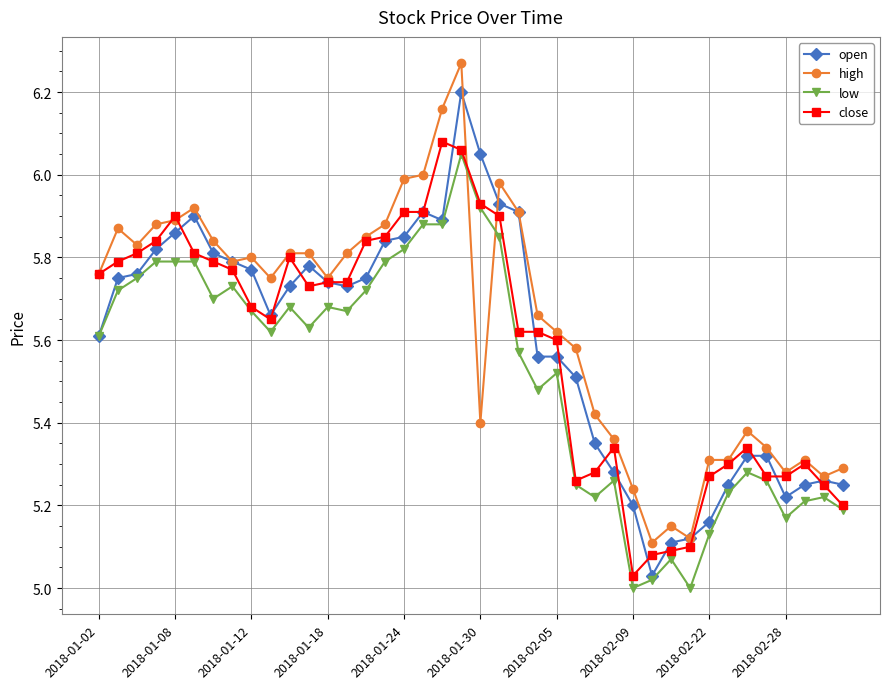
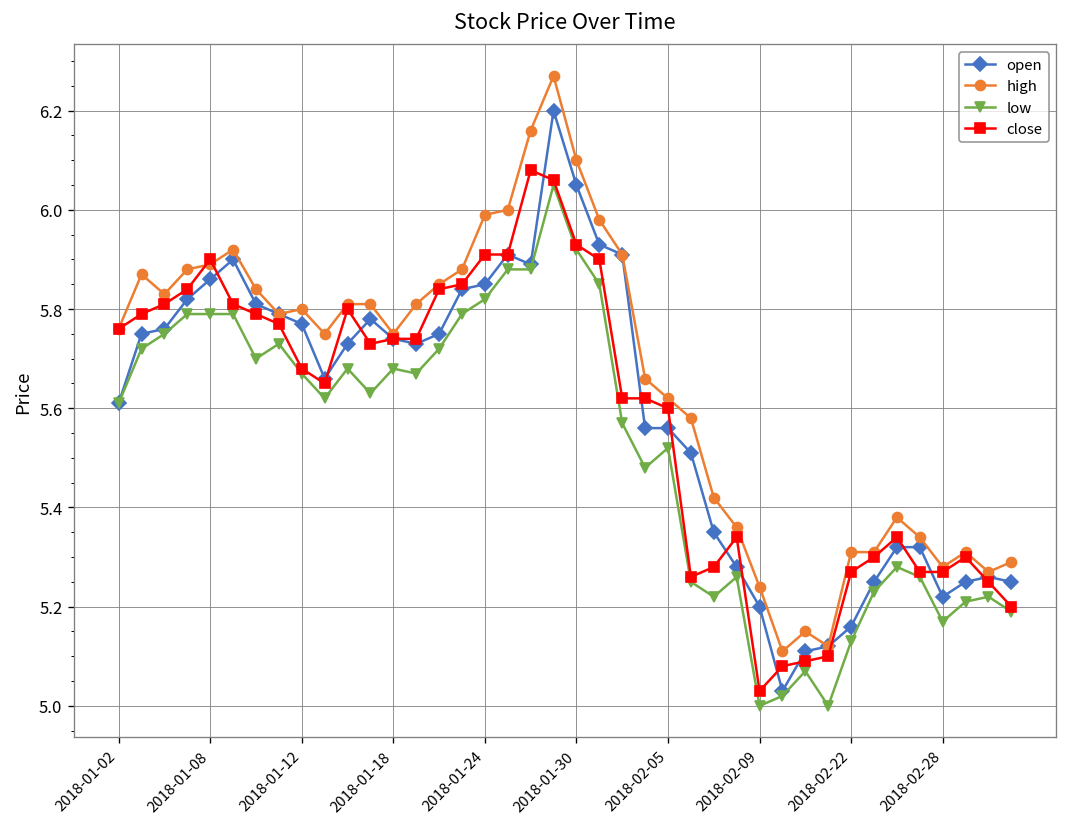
high, 2018-01-30: 5.4 -> 6.1
